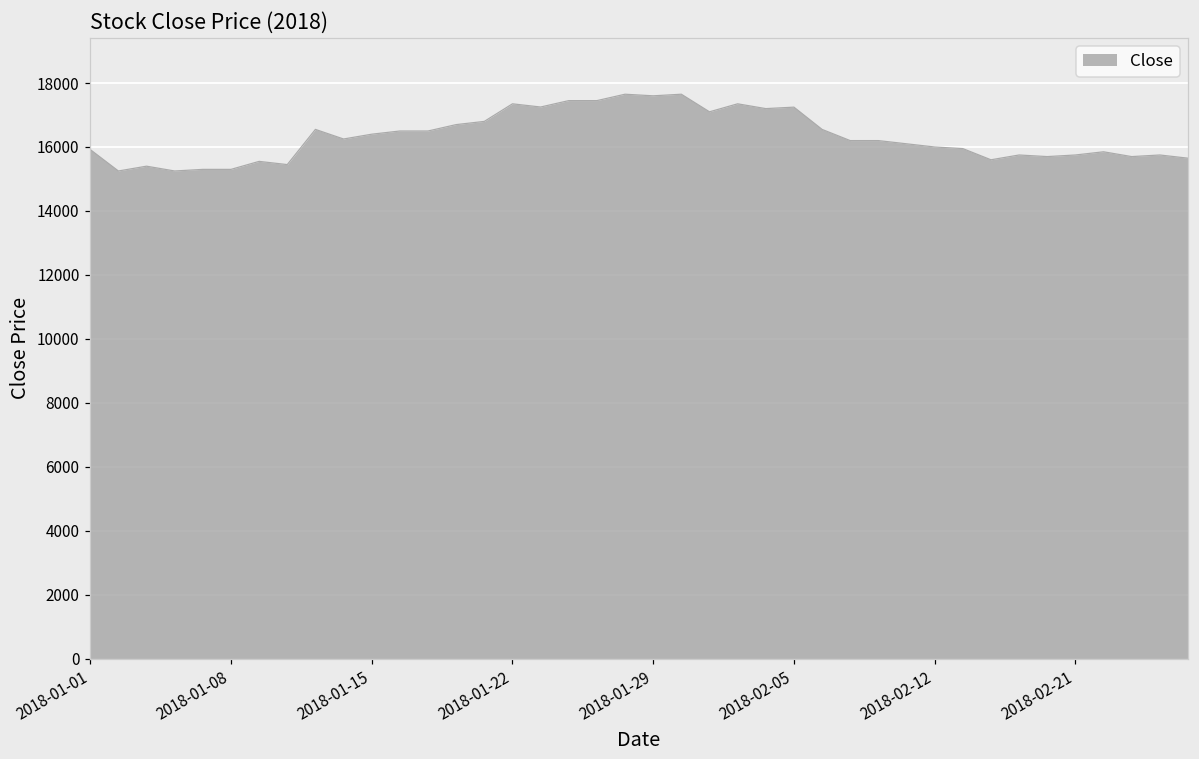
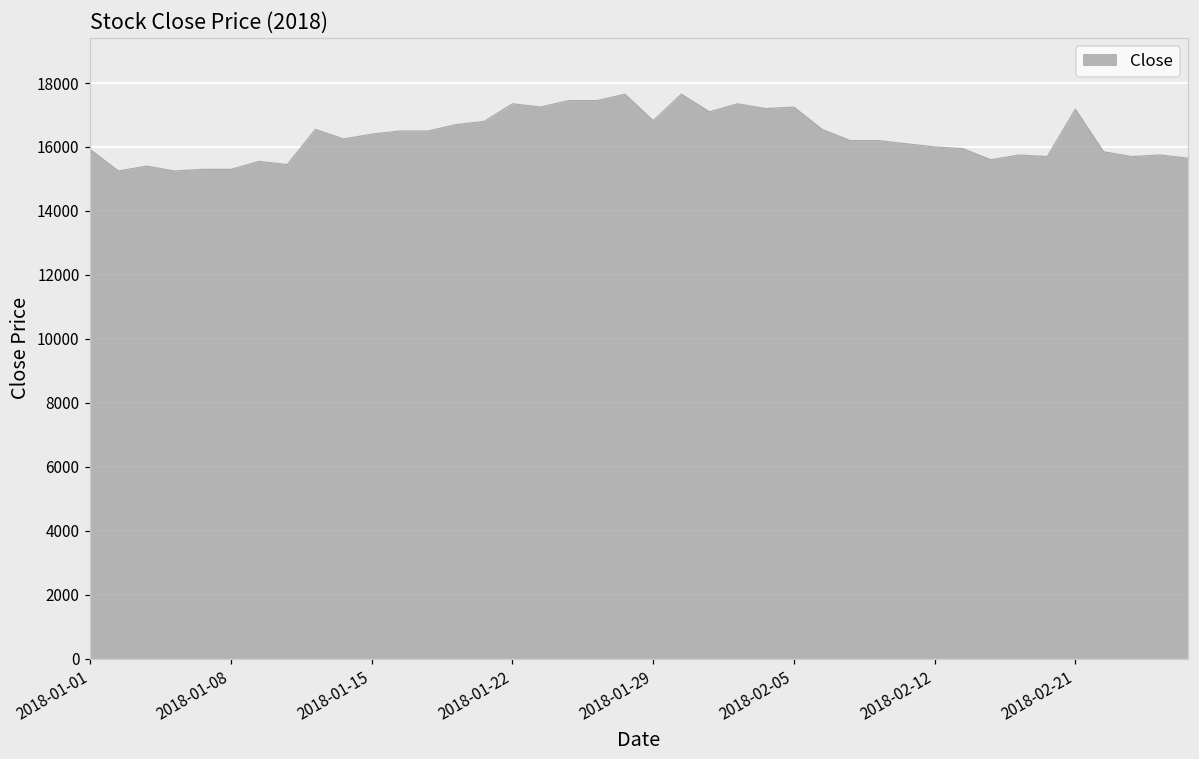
2018-01-29: 17600 -> 16800
2018-02-21: 15800 -> 17200
